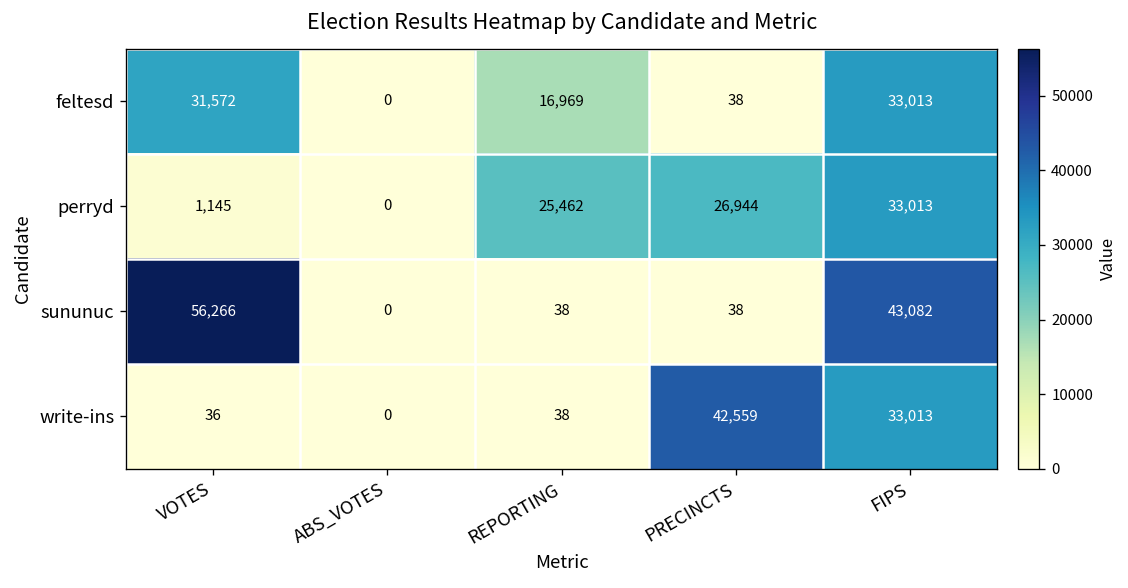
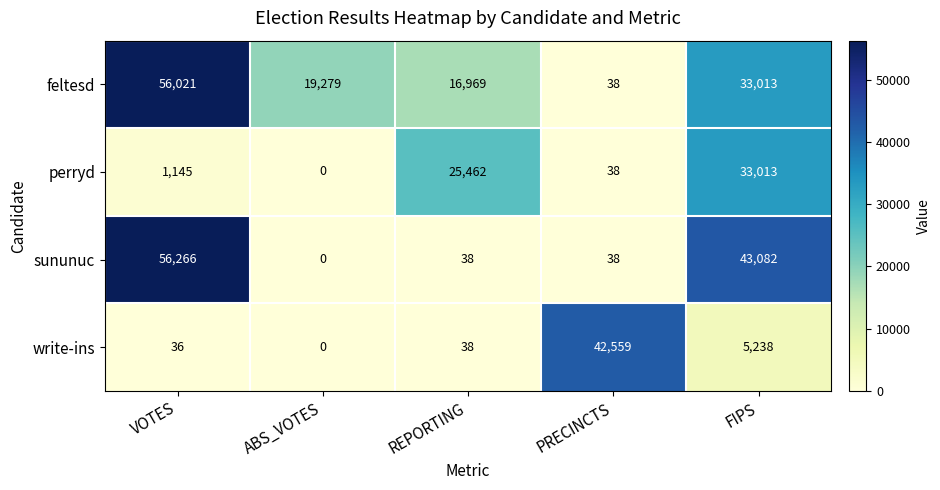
feltesd, VOTES: 31,572 -> 56,021
feltesd, ABS_VOTES: 0 -> 19,279
perryd, PRECINCTS: 26,944 -> 38
write-ins, FIPS: 33,013 -> 5,238
